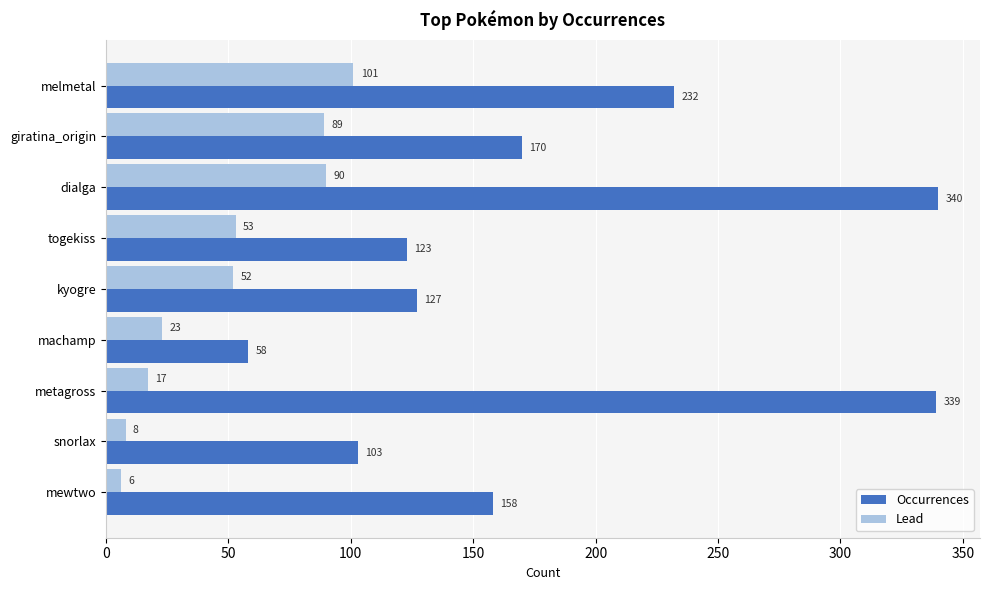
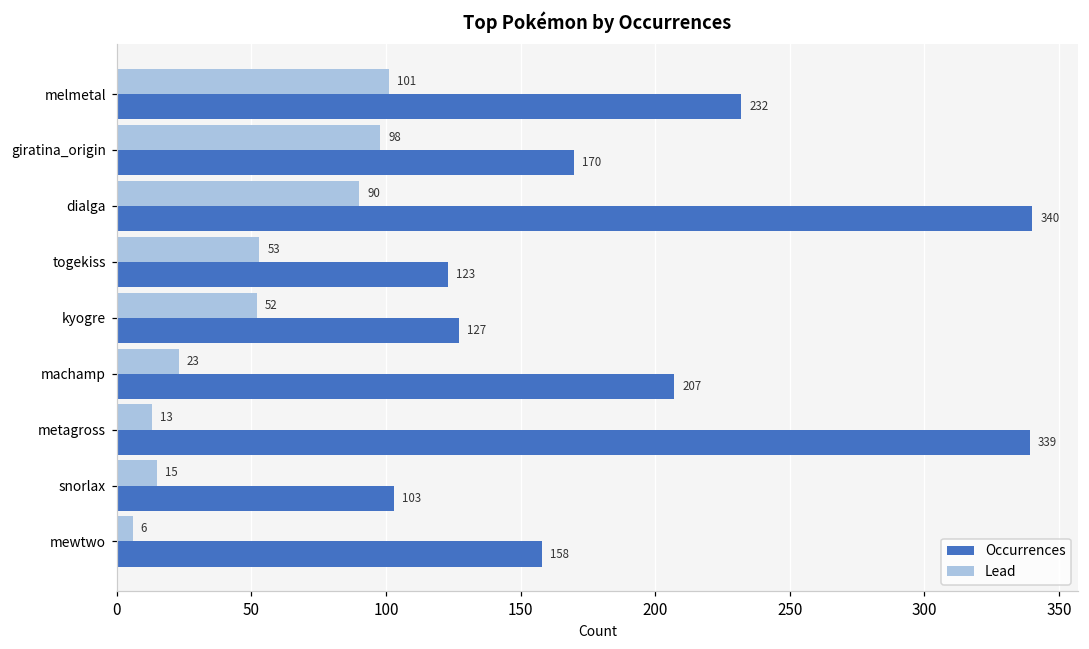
Lead, giratina_origin: 89 -> 98
Occurrences, machamp: 58 -> 207
Lead, metagross: 17 -> 13
Lead, snorlax: 8 -> 15
